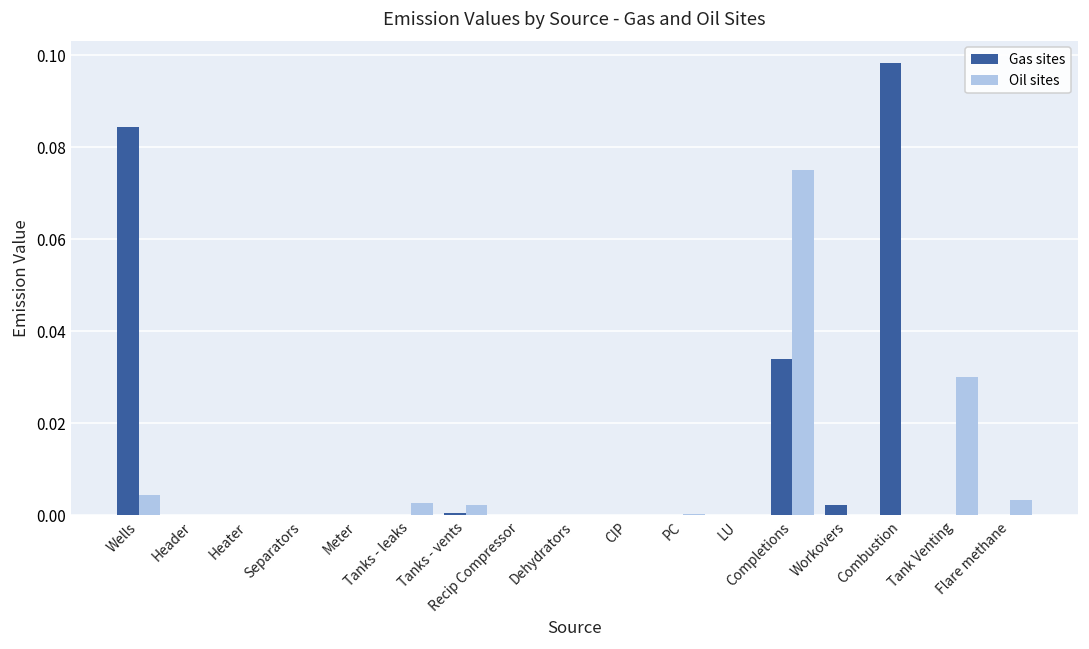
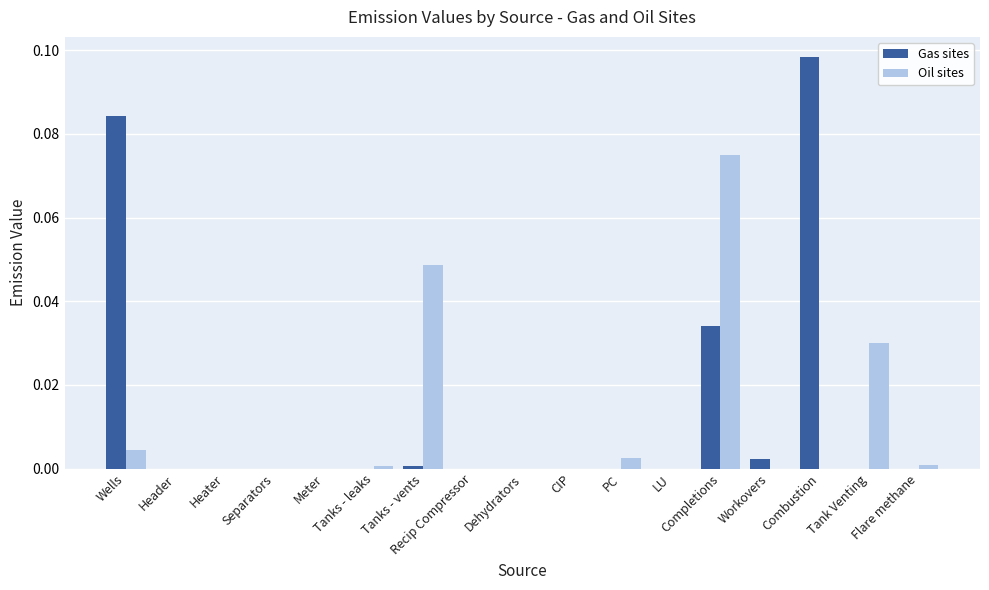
Oil sites, Tanks - leaks: 0.003 -> 0.001
Oil sites, Tanks - vents: 0.002 -> 0.049
Oil sites, PC: 0.000 -> 0.002
Oil sites, Flare methane: 0.003 -> 0.001
